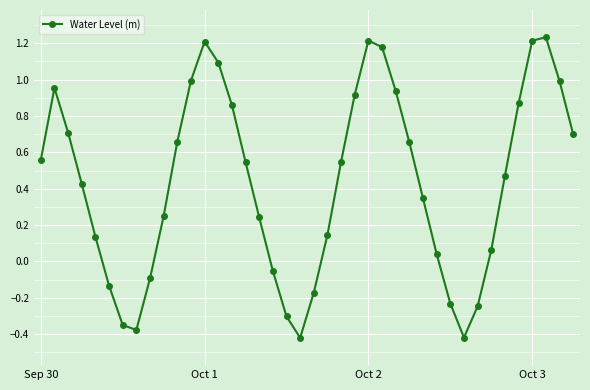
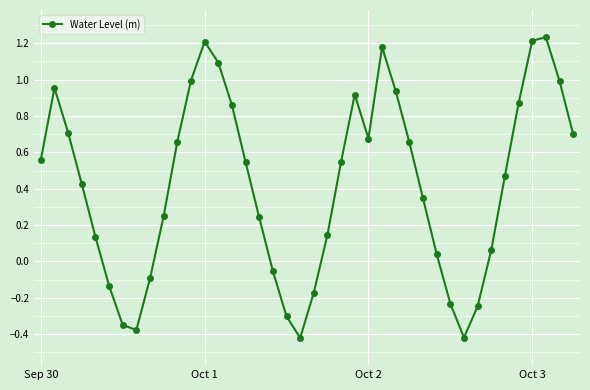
Oct 2: 1.21 -> 0.68
